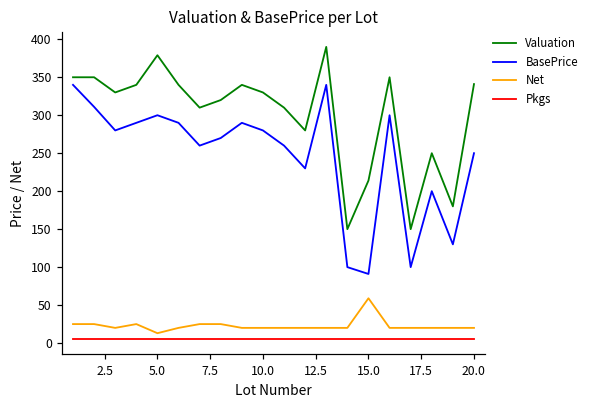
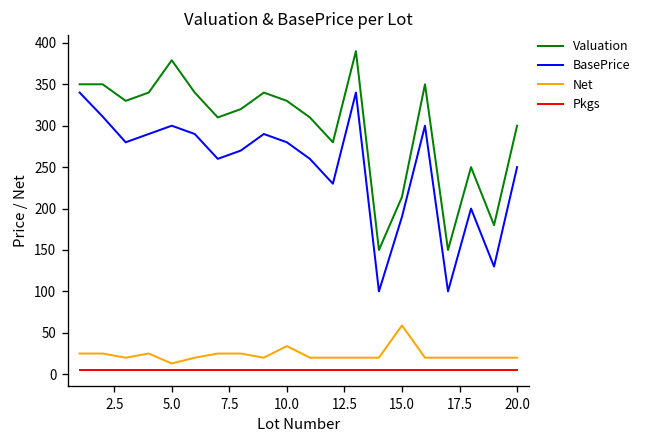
Net, 10.0: 20 -> 30
BasePrice, 15.0: 90 -> 190
Valuation, 20.0: 340 -> 300
